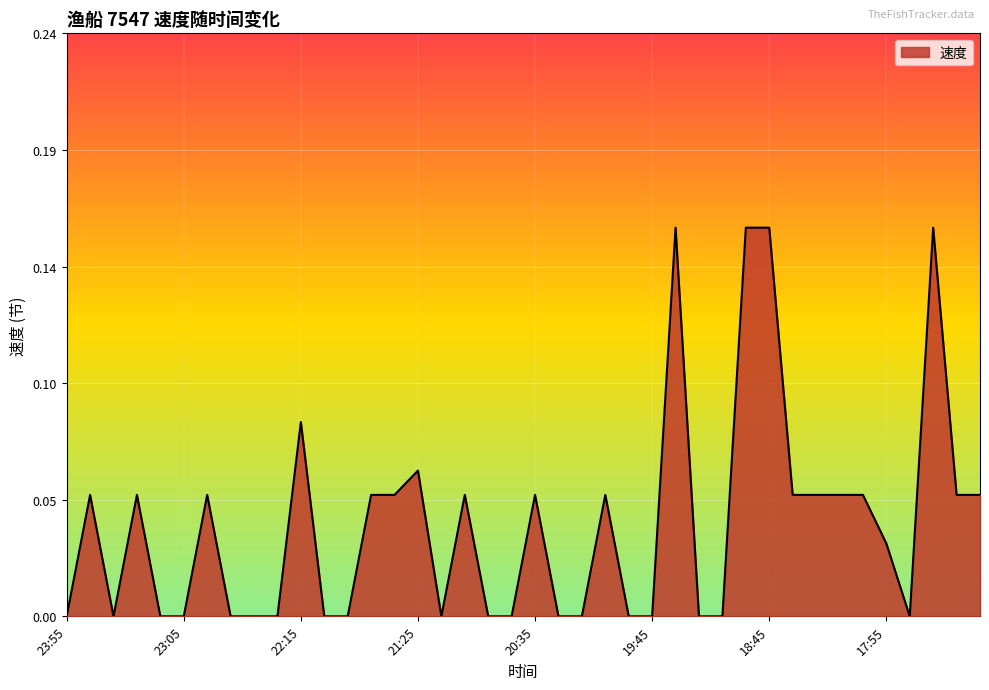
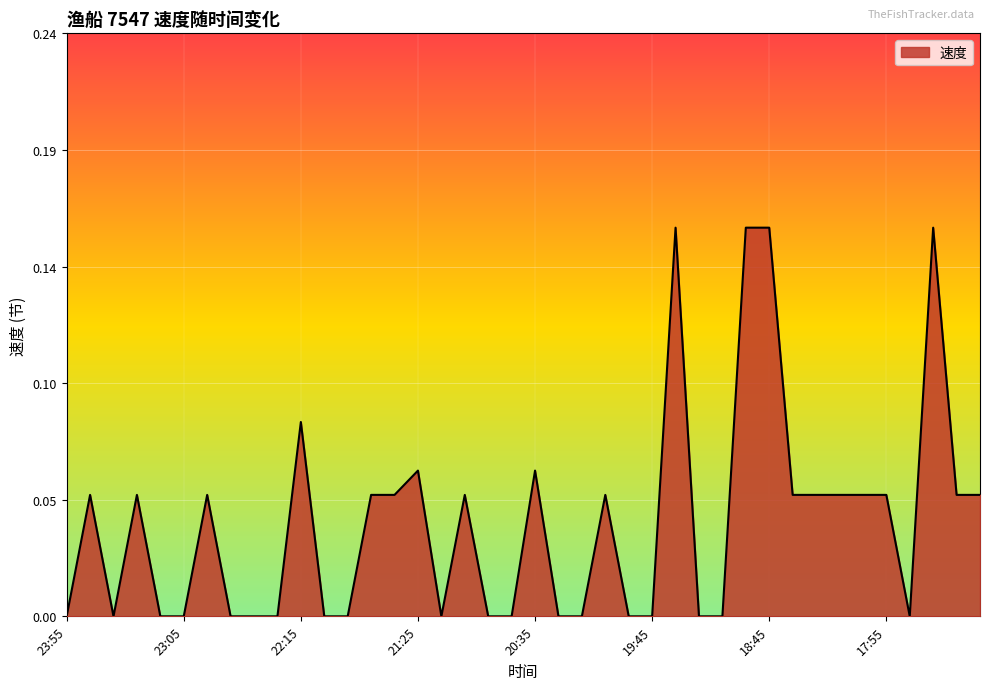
20:35: 0.05 -> 0.06
17:55: 0.03 -> 0.05
